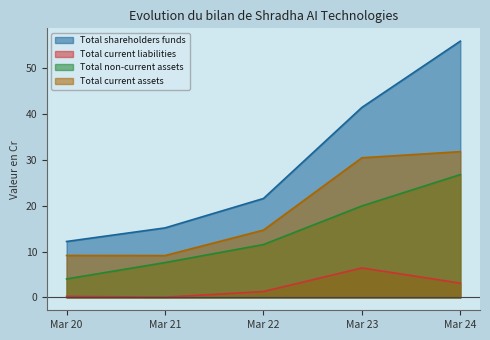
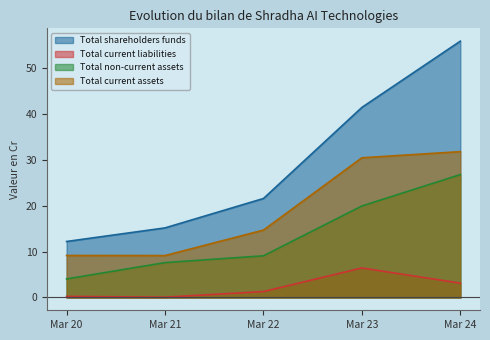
Total non-current assets, Mar 22: 12 -> 9
